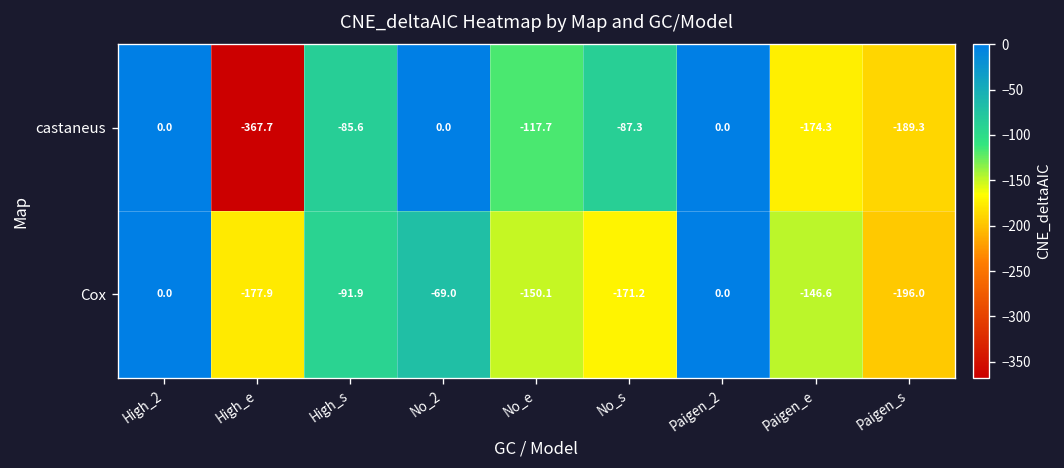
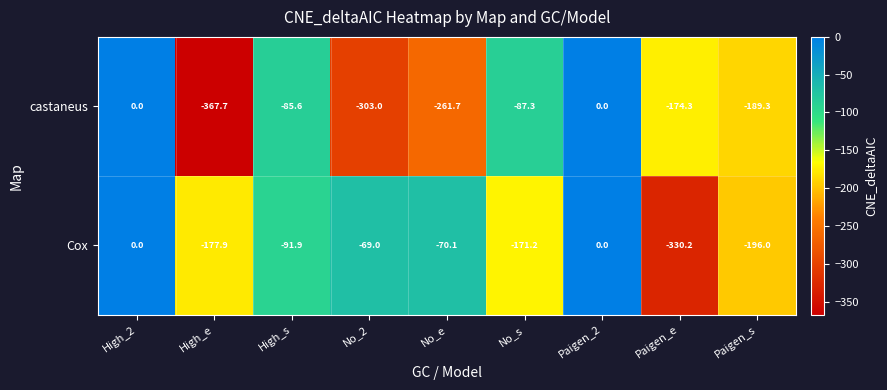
castaneus, No_2: 0.0 -> -303.0
castaneus, No_e: -117.7 -> -261.7
Cox, No_e: -150.1 -> -70.1
Cox, Paigen_e: -146.6 -> -330.2
